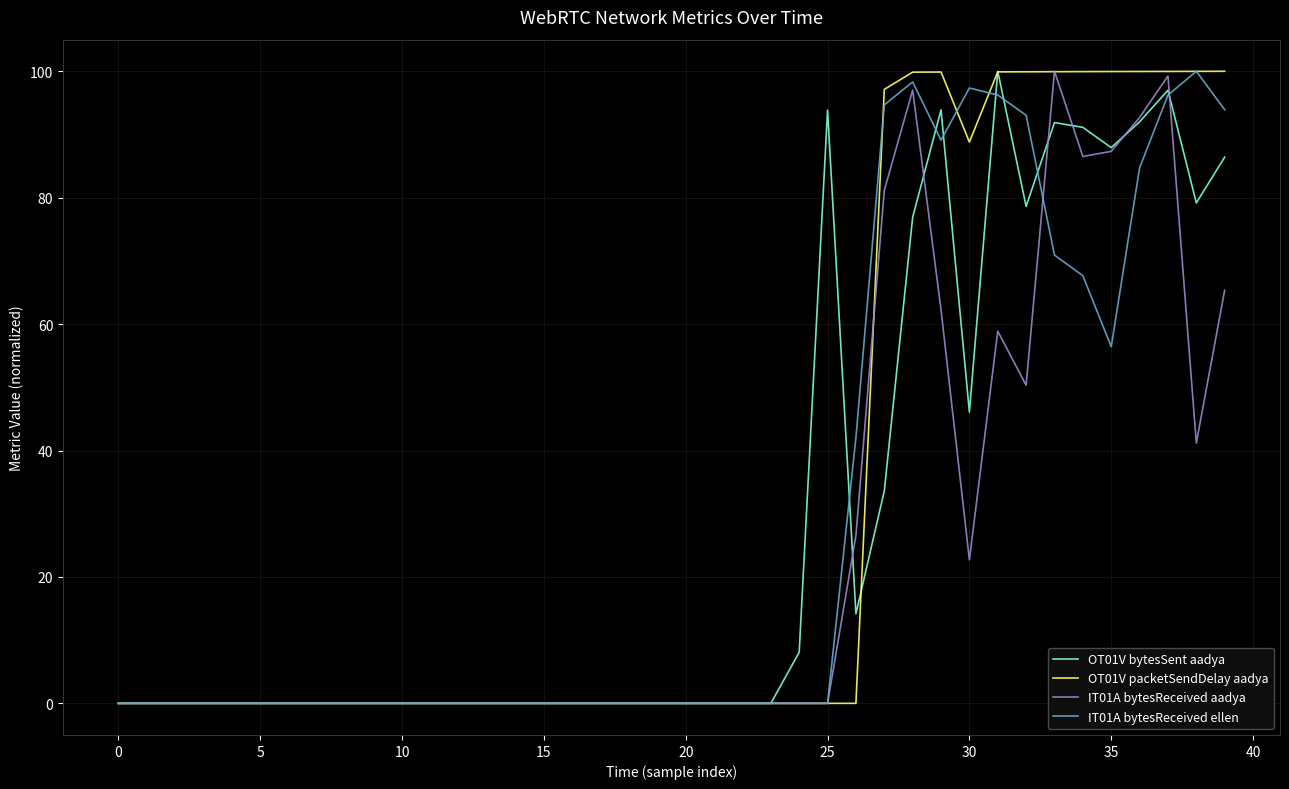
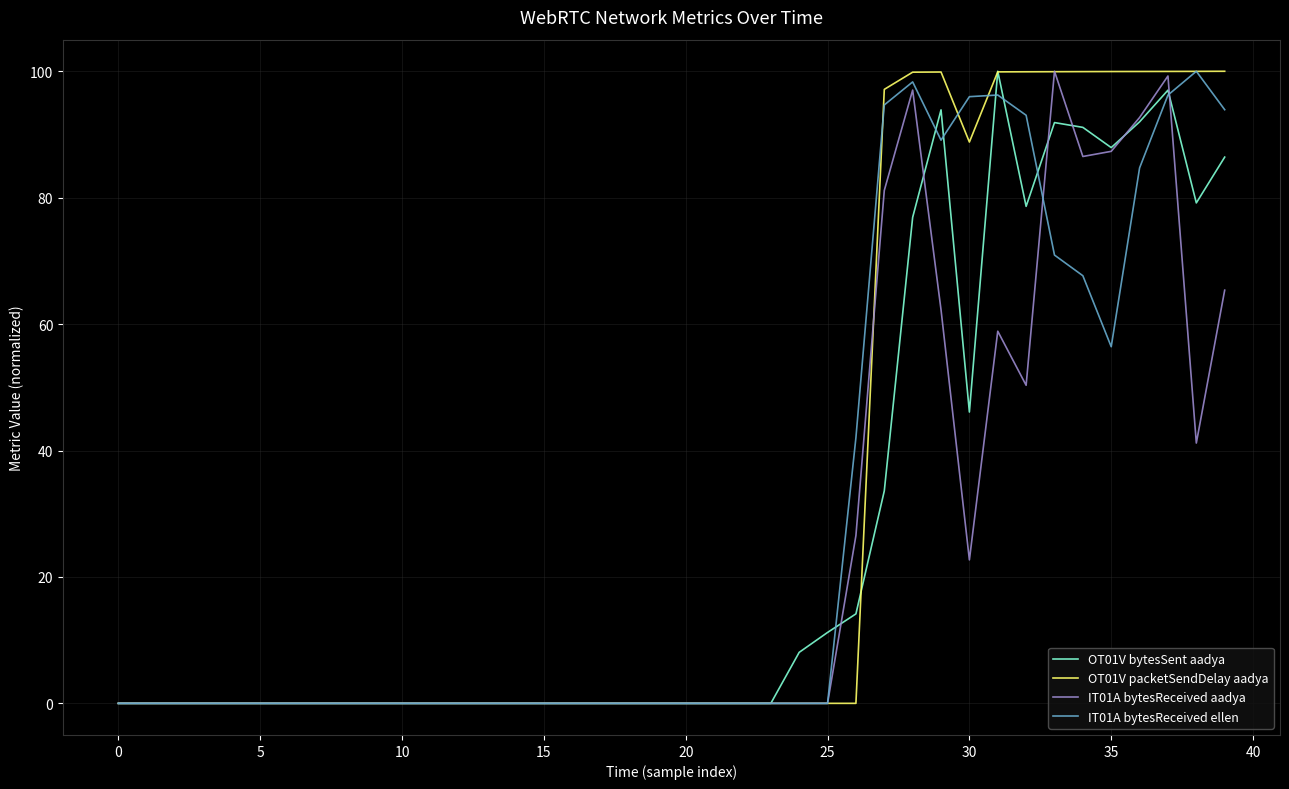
OT01V bytesSent aadya, 25: 94 -> 11
IT01A bytesReceived ellen, 30: 97 -> 96
